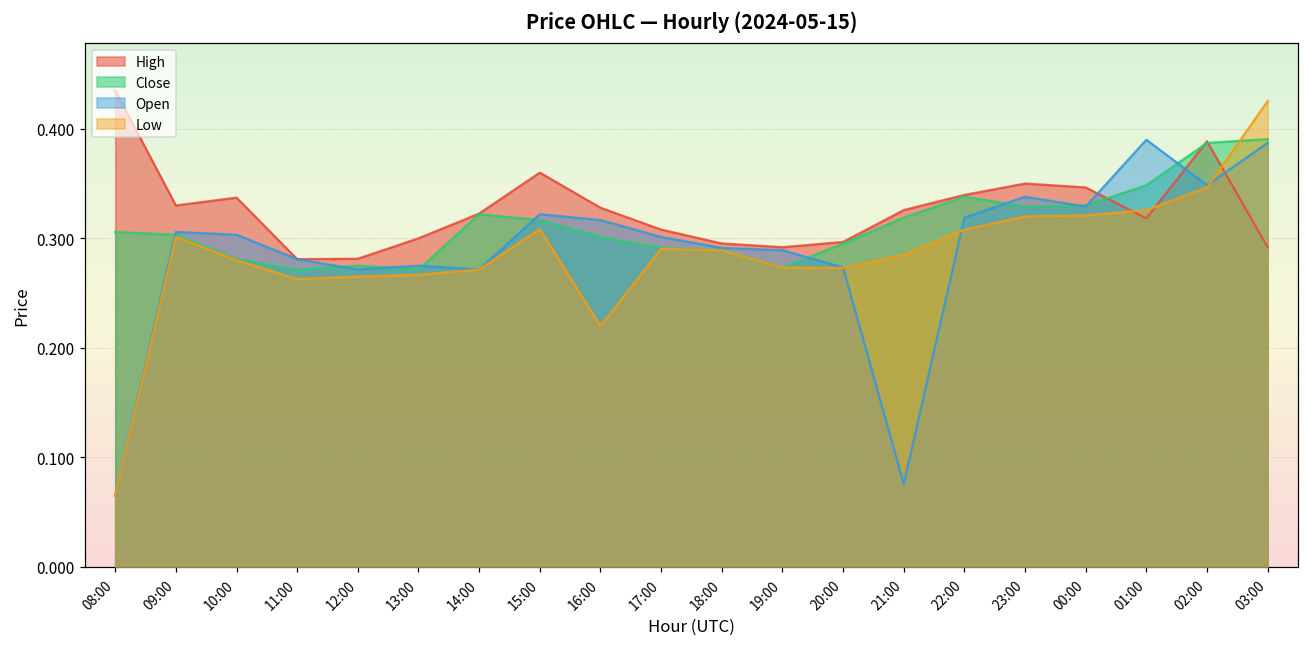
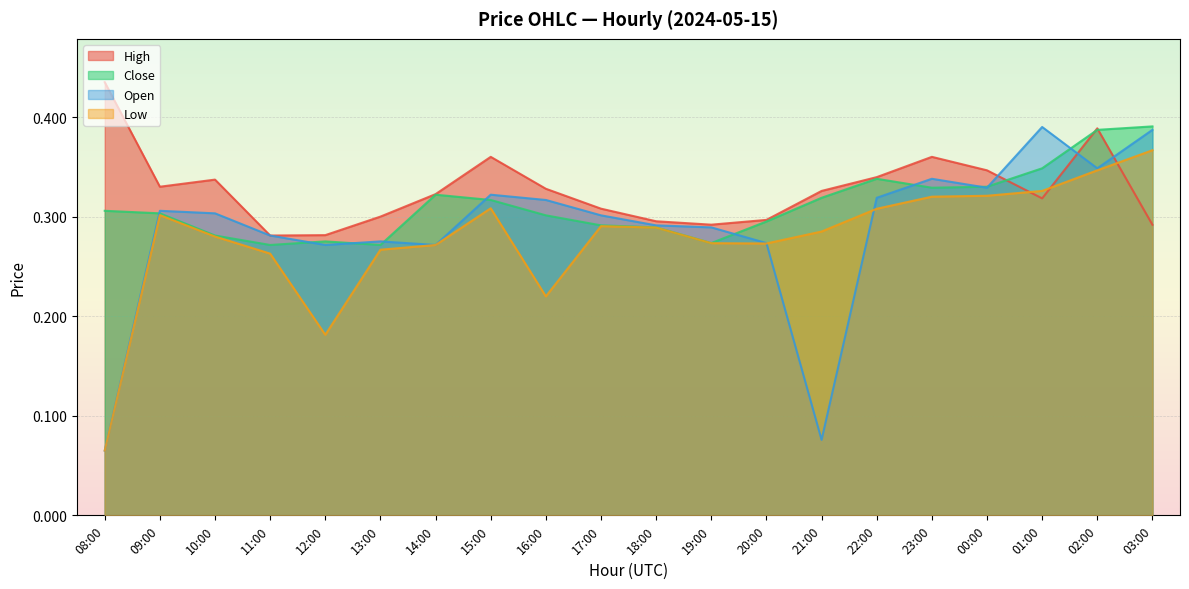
Low, 12:00: 0.27 -> 0.18
High, 23:00: 0.35 -> 0.36
Low, 03:00: 0.43 -> 0.37
